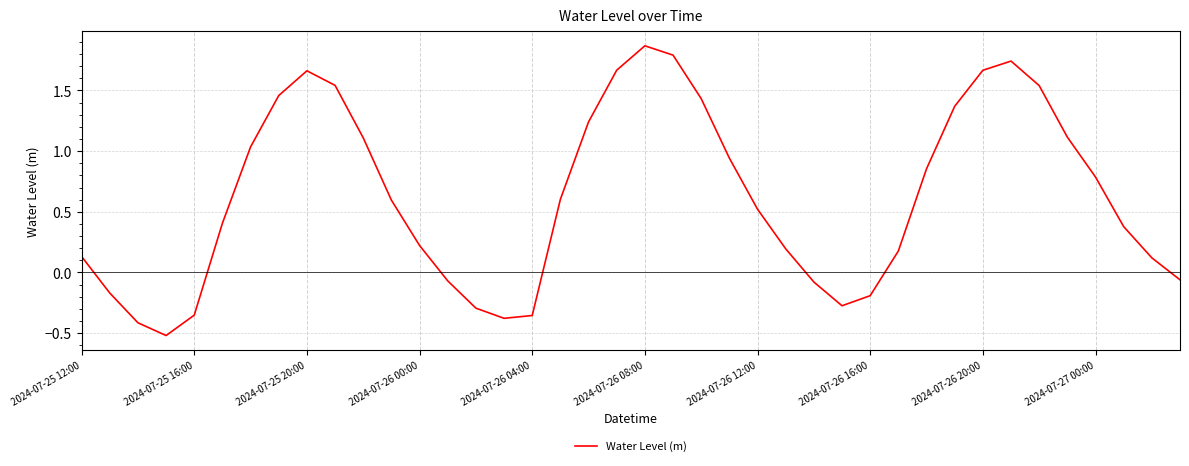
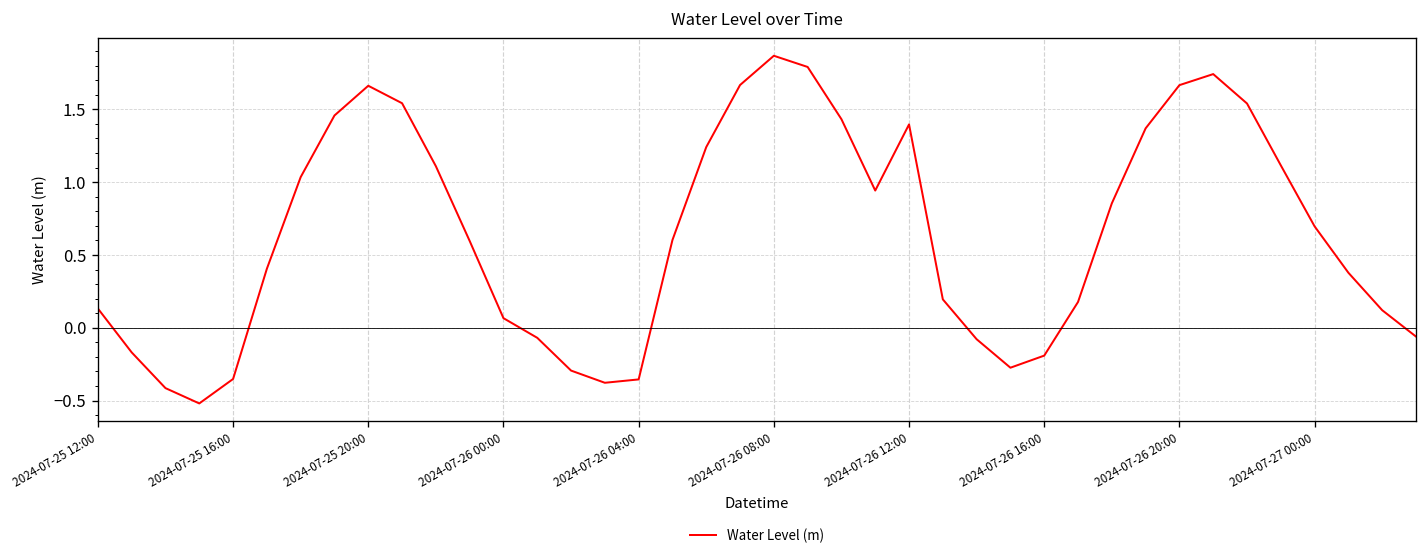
2024-07-26 00:00: 0.22 -> 0.07
2024-07-26 12:00: 0.52 -> 1.40
2024-07-27 00:00: 0.79 -> 0.70
